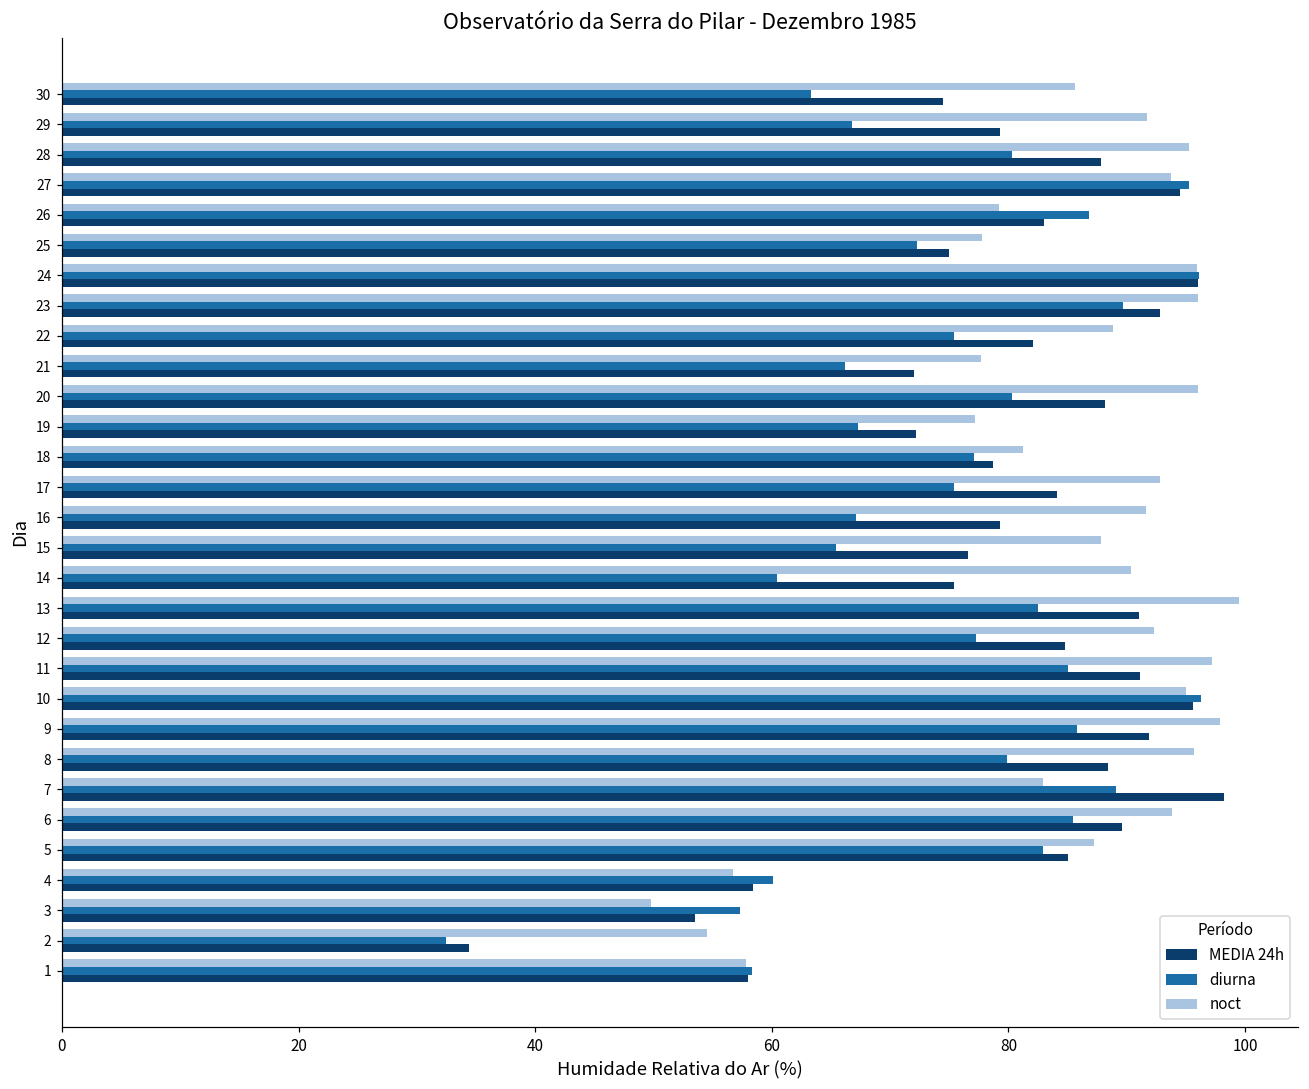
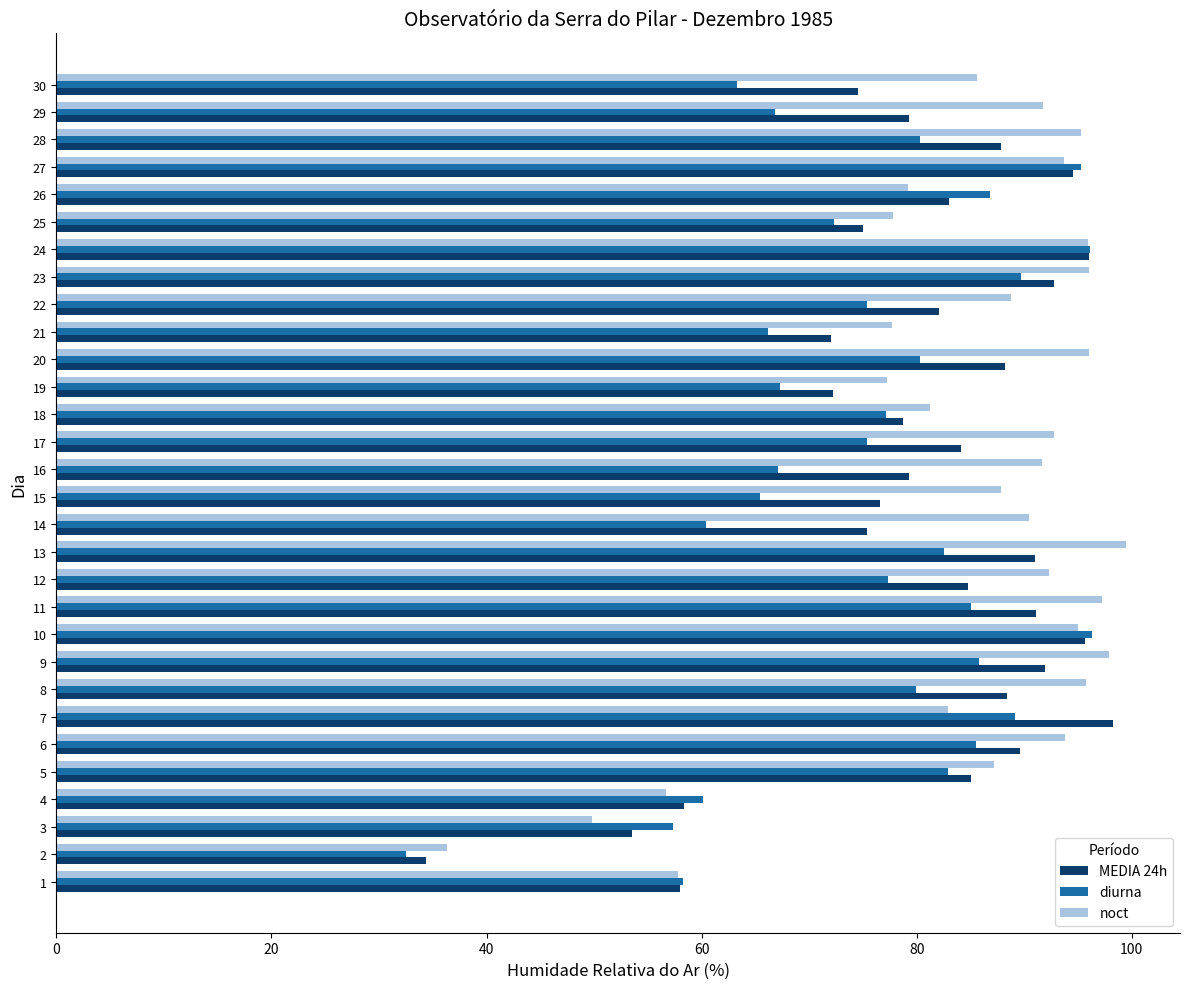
noct, 2: 54.5 -> 36.3
